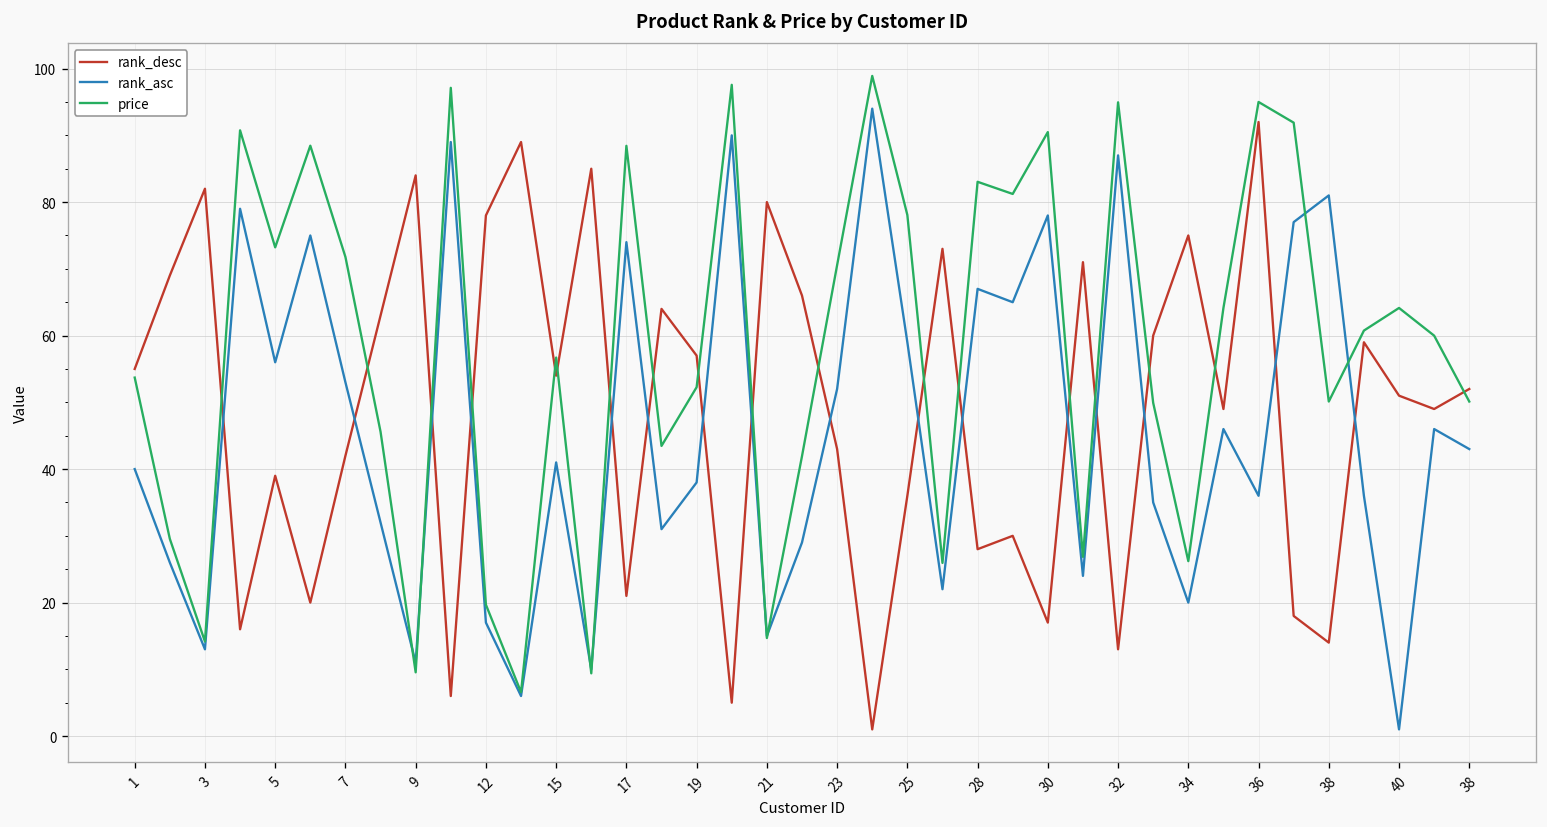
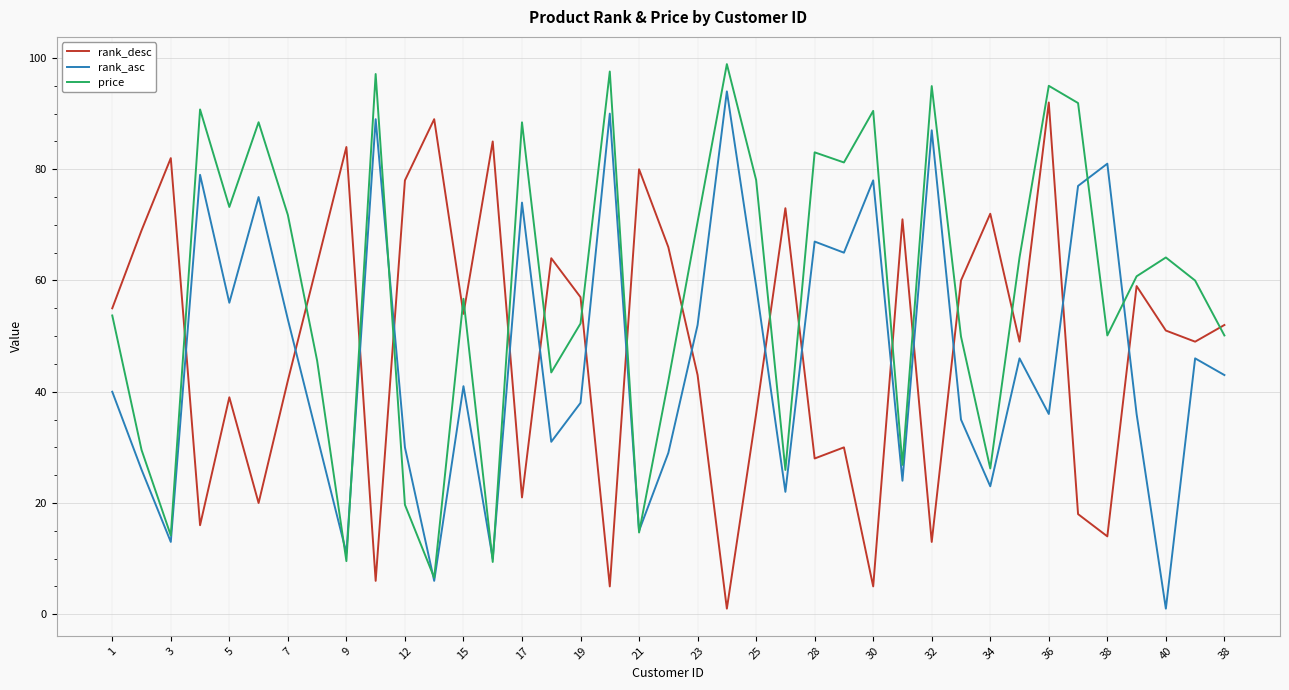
rank_asc, 12: 17 -> 30
rank_desc, 30: 17 -> 5
rank_desc, 34: 75 -> 72
rank_asc, 34: 20 -> 23
